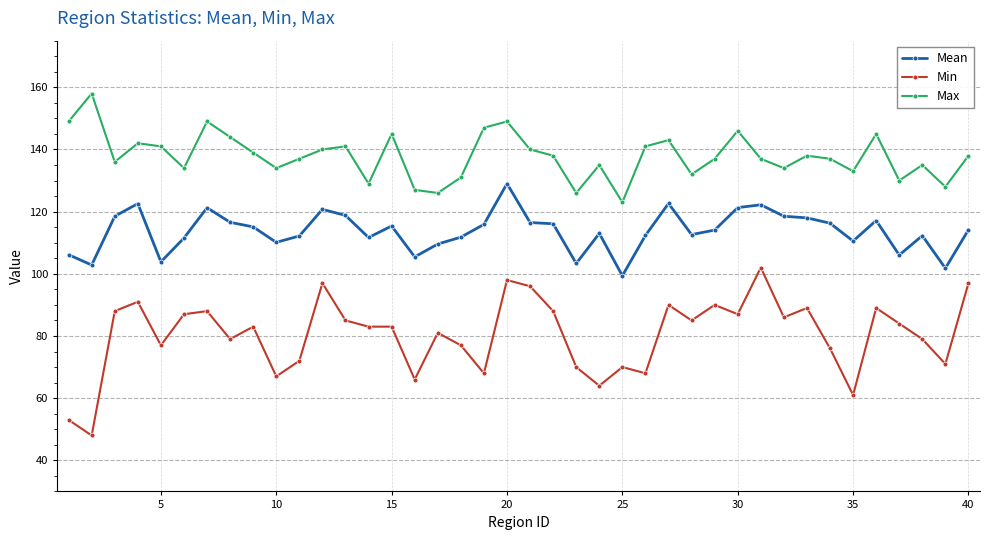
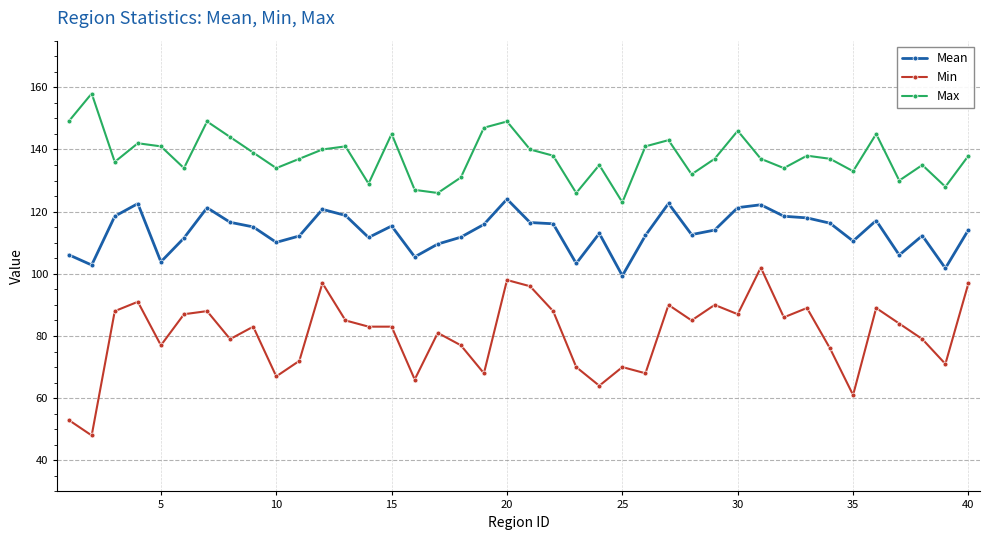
Mean, 20: 129 -> 124
